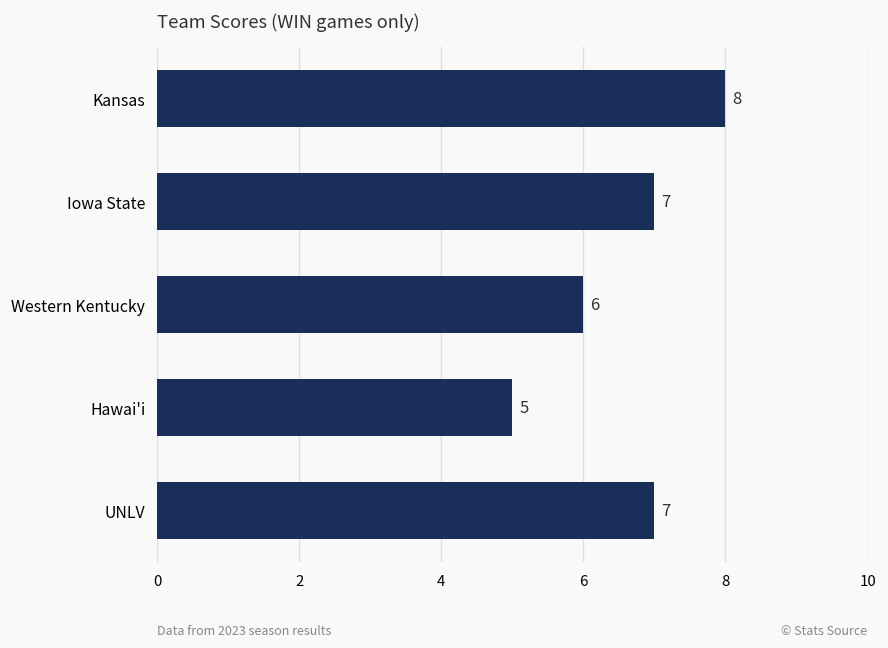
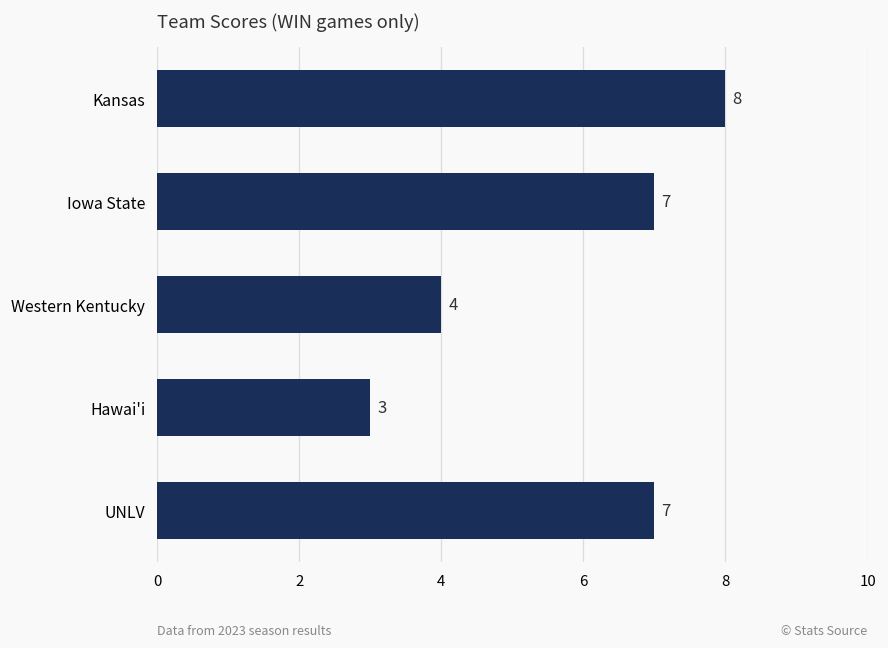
Western Kentucky: 6 -> 4
Hawai'i: 5 -> 3
